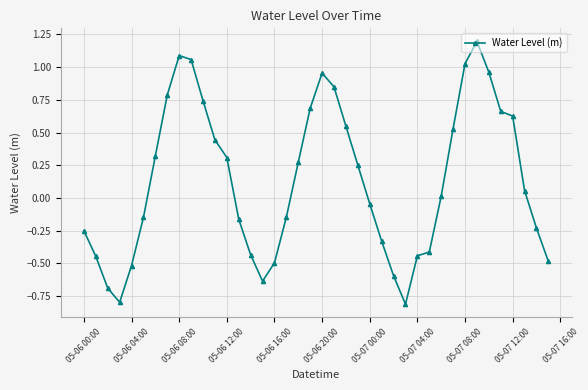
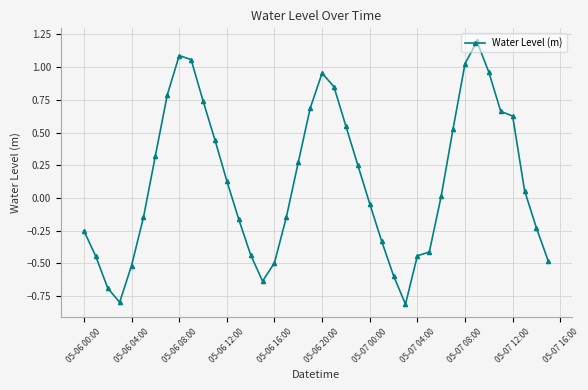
05-06 12:00: 0.31 -> 0.13
